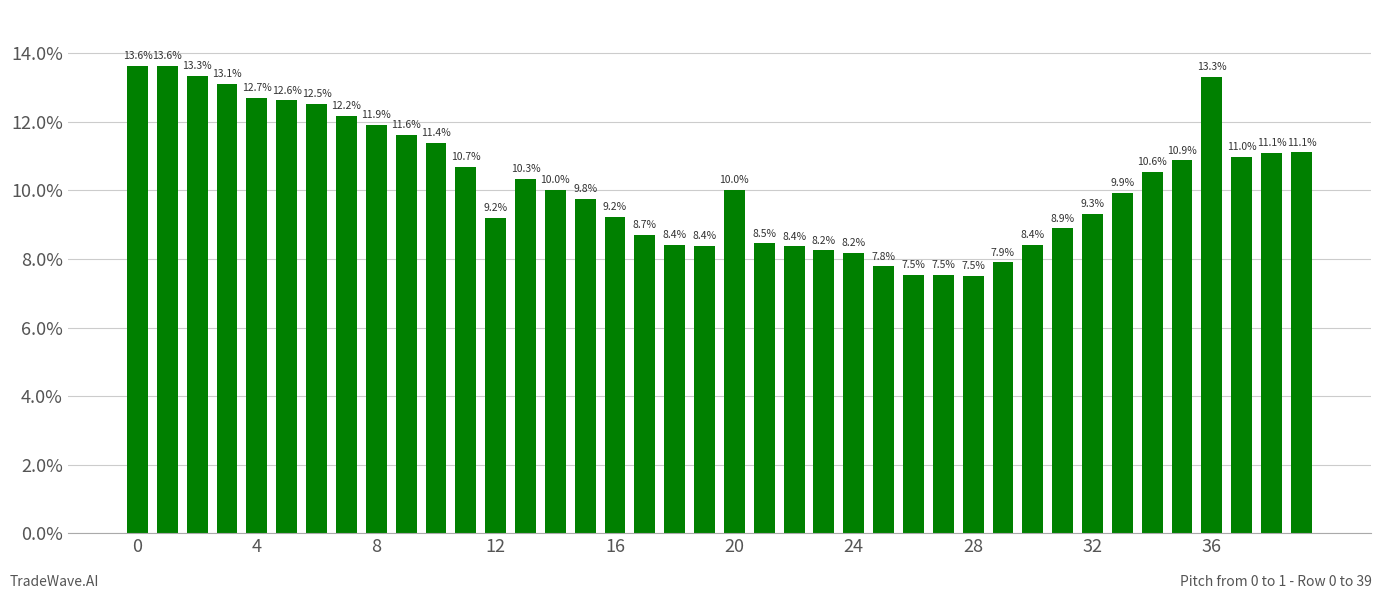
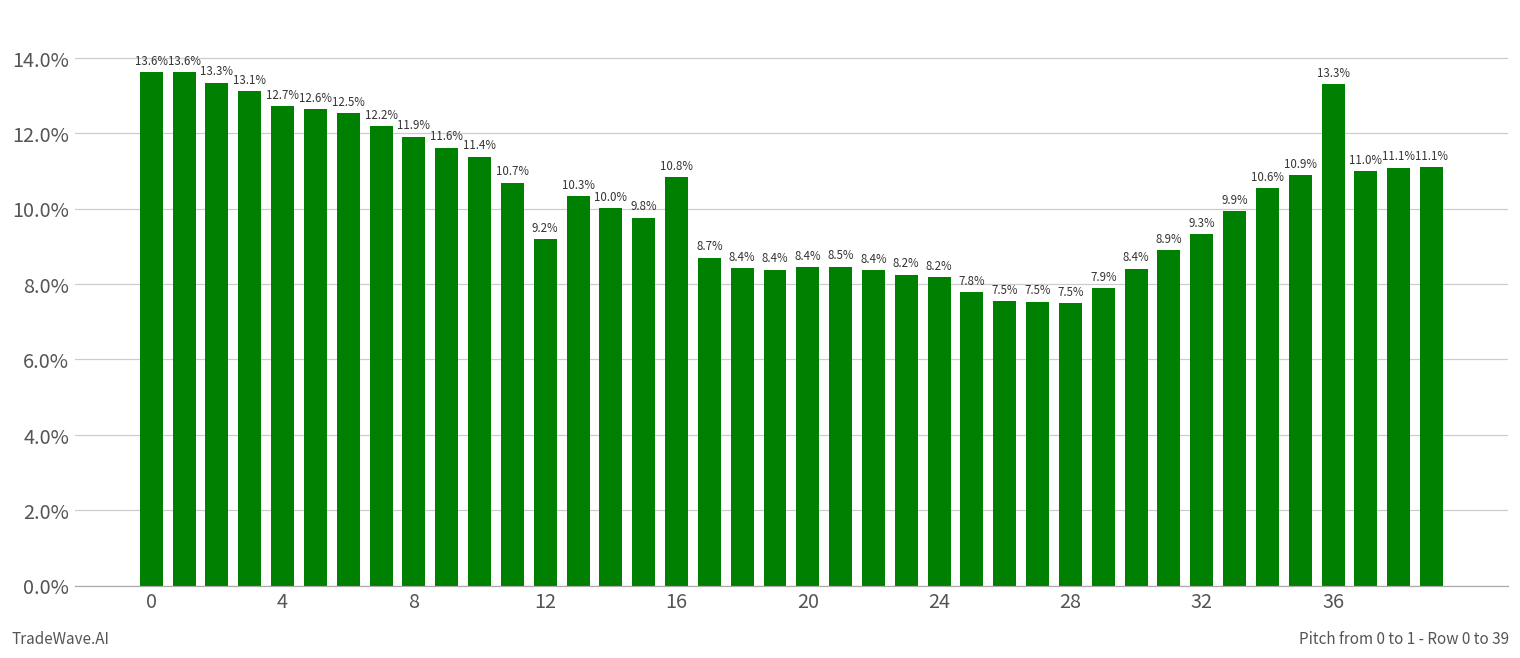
16: 9.2% -> 10.8%
20: 10.0% -> 8.4%
